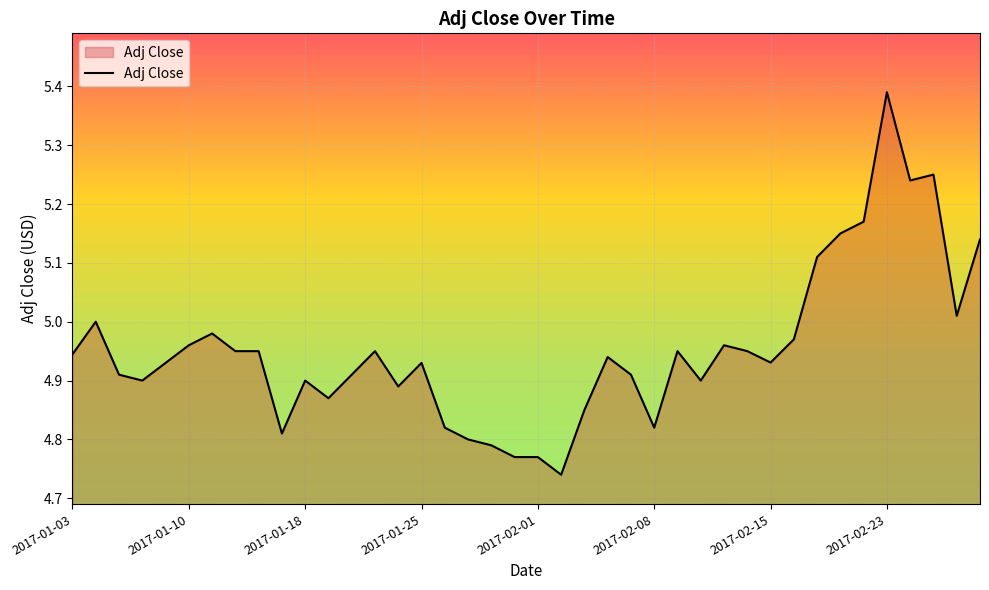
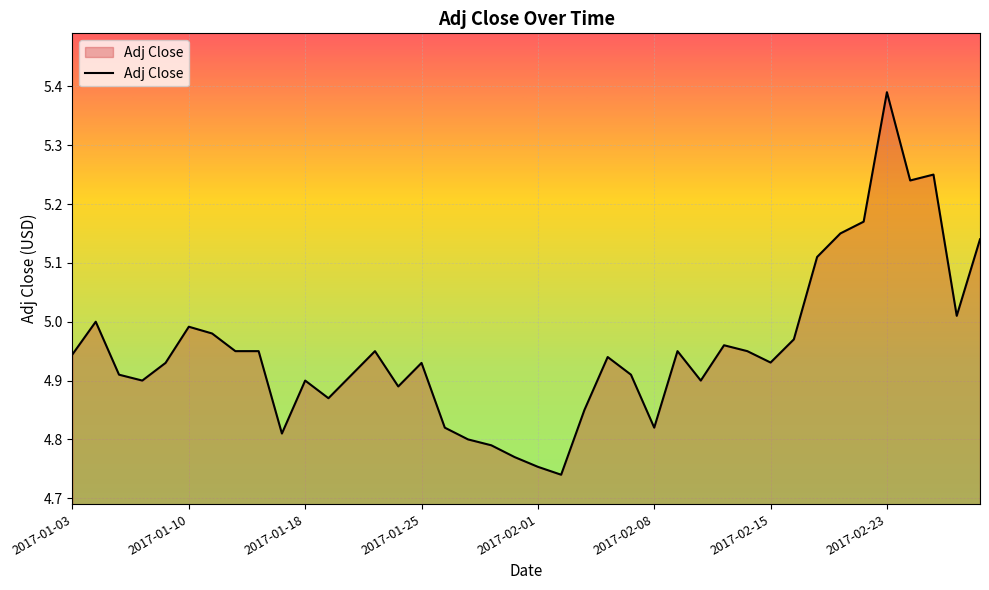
2017-01-10: 4.96 -> 4.99
2017-02-01: 4.77 -> 4.75
